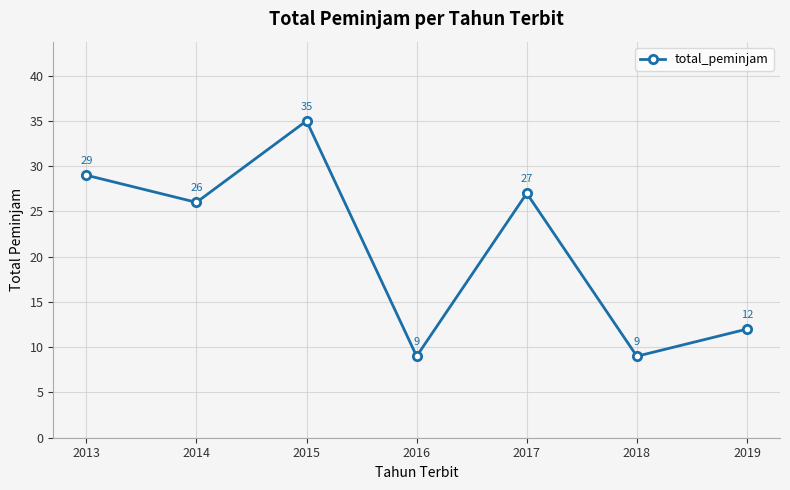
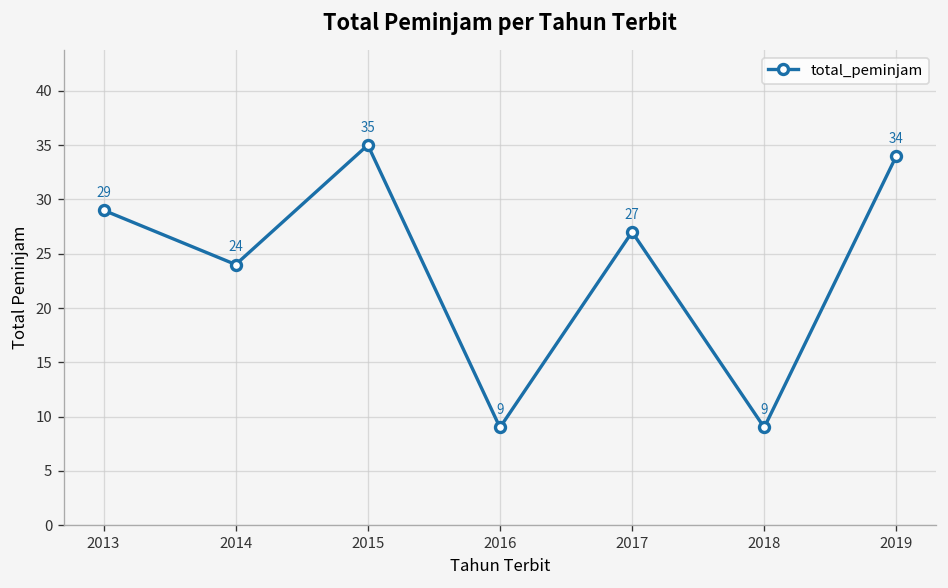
2014: 26 -> 24
2019: 12 -> 34
